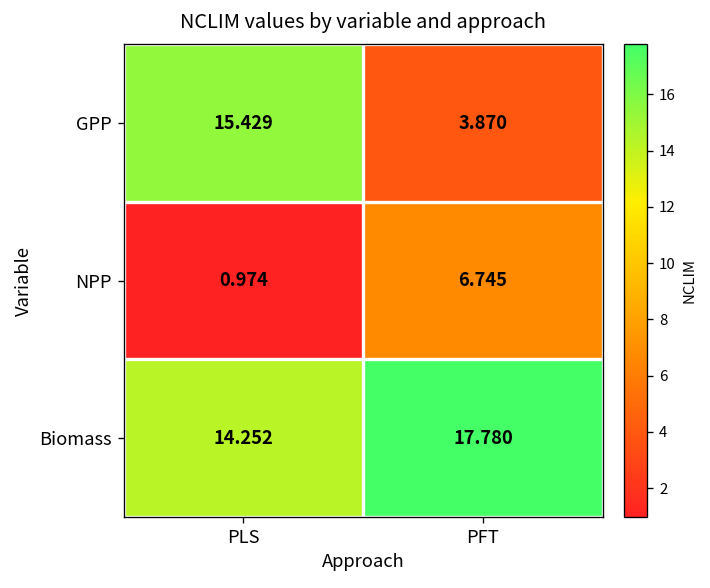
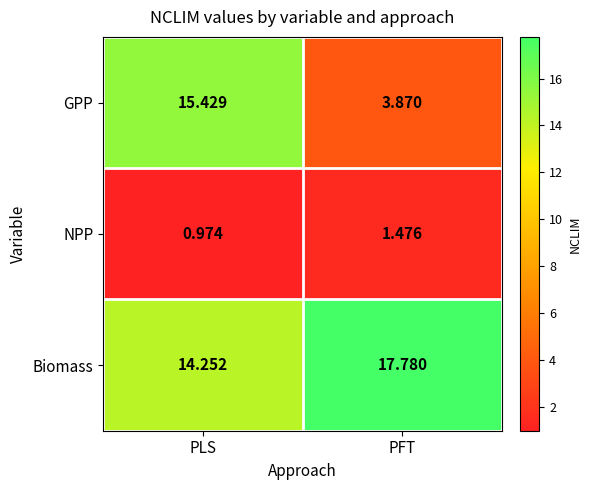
NPP, PFT: 6.745 -> 1.476
